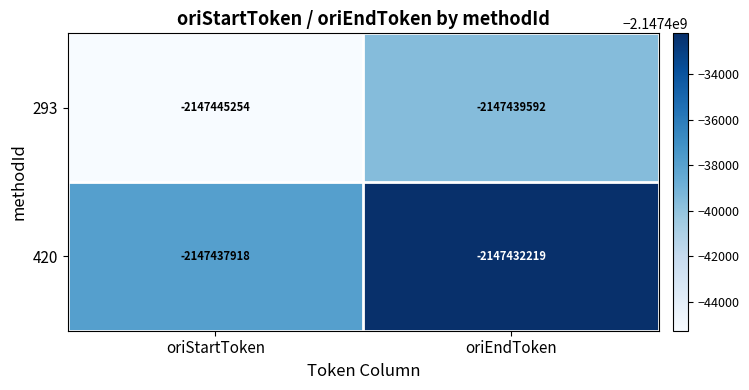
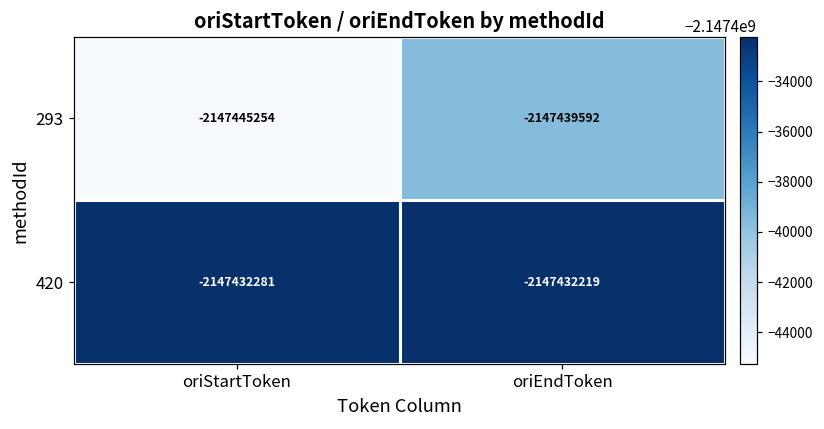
420, oriStartToken: -2147437918 -> -2147432281
